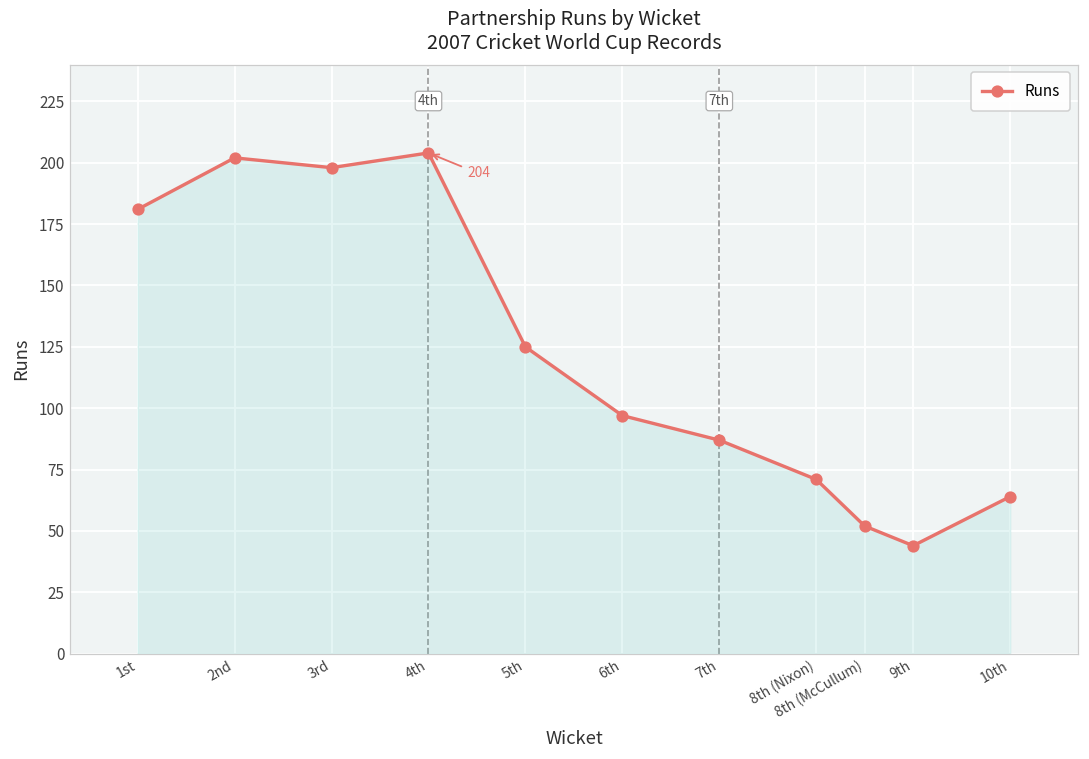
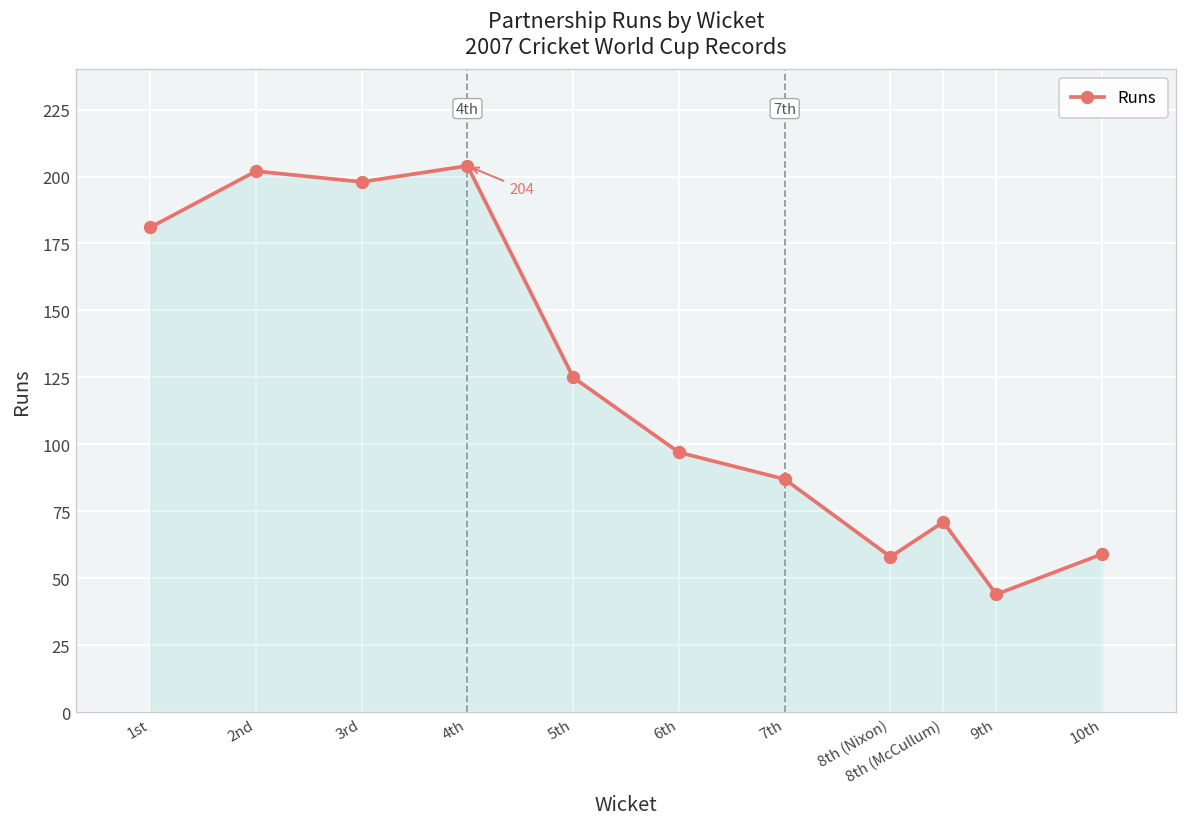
8th (Nixon): 71 -> 58
8th (McCullum): 52 -> 71
10th: 64 -> 59
